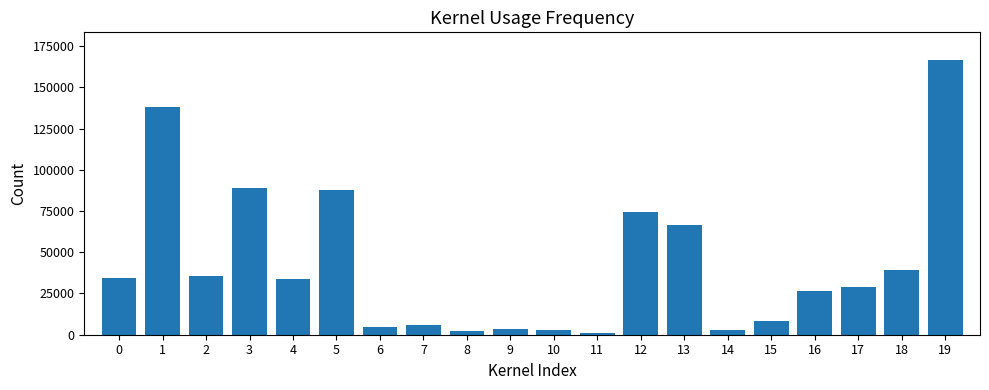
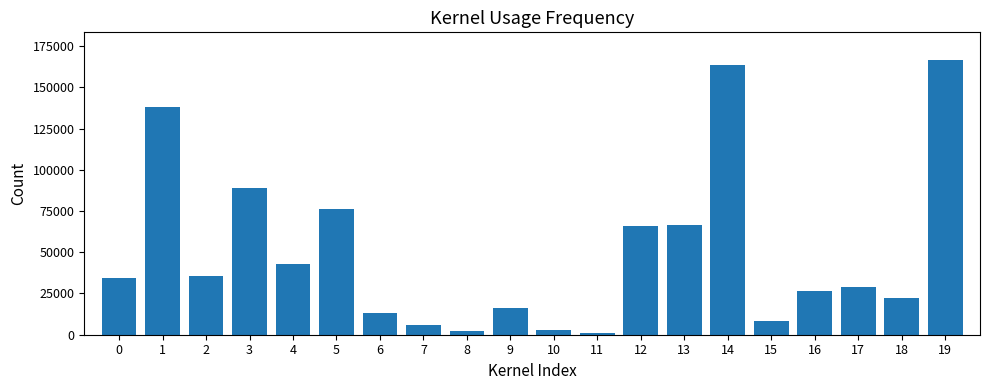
4: 34000 -> 43000
5: 88000 -> 77000
6: 5000 -> 13000
9: 4000 -> 16000
12: 74000 -> 66000
14: 3000 -> 163000
18: 39000 -> 22000
